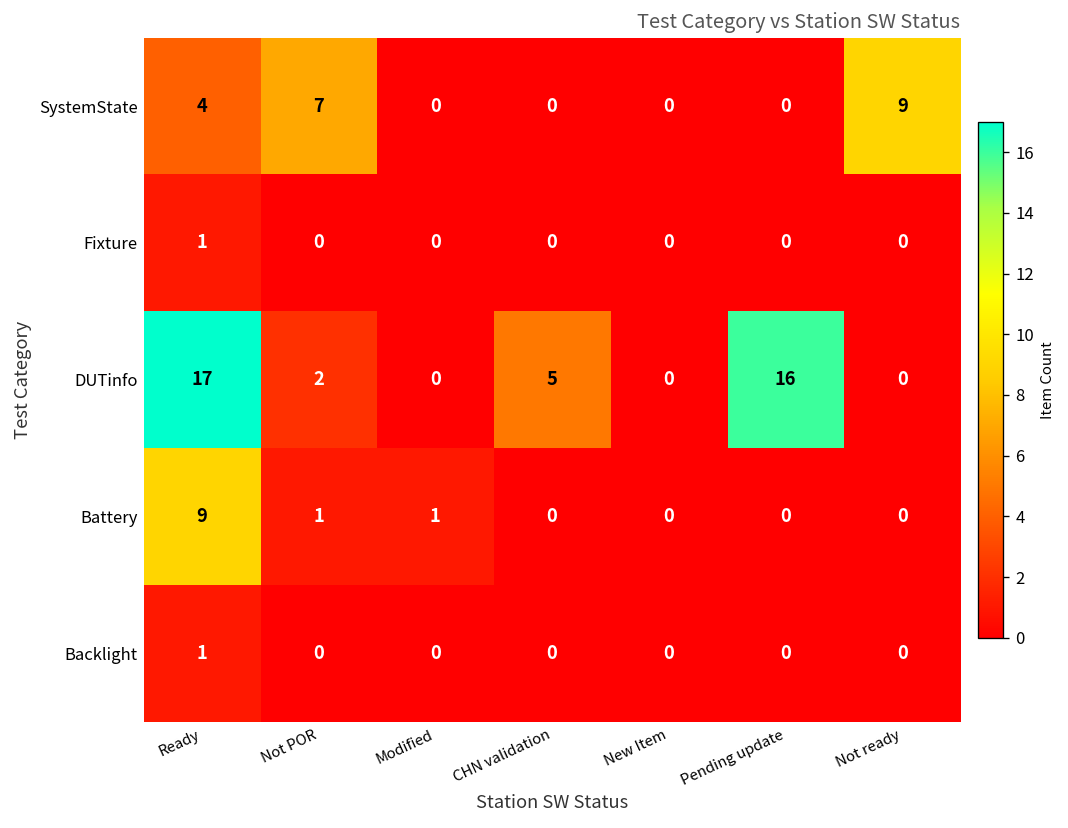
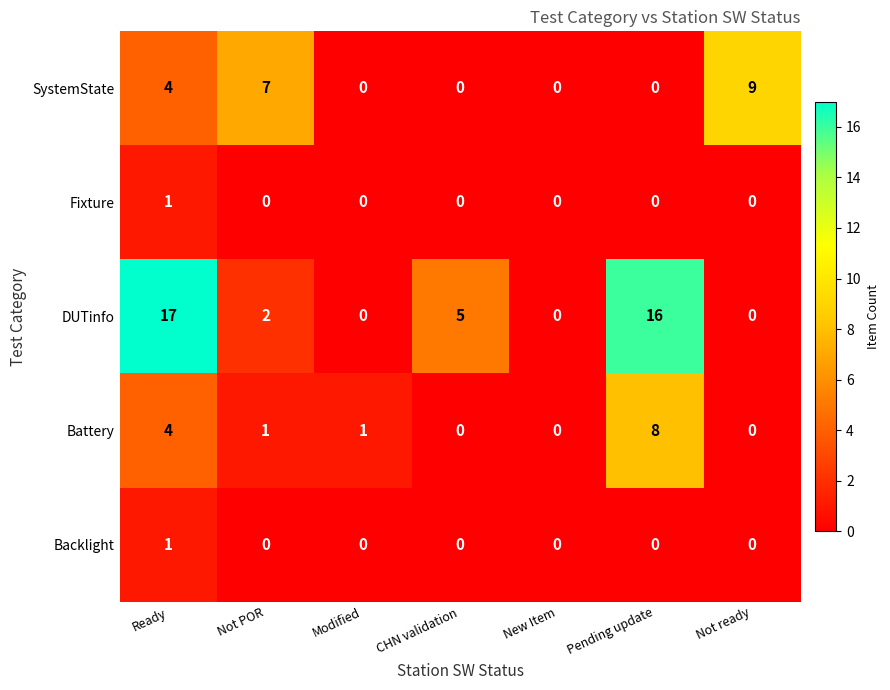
Battery, Ready: 9 -> 4
Battery, Pending update: 0 -> 8
